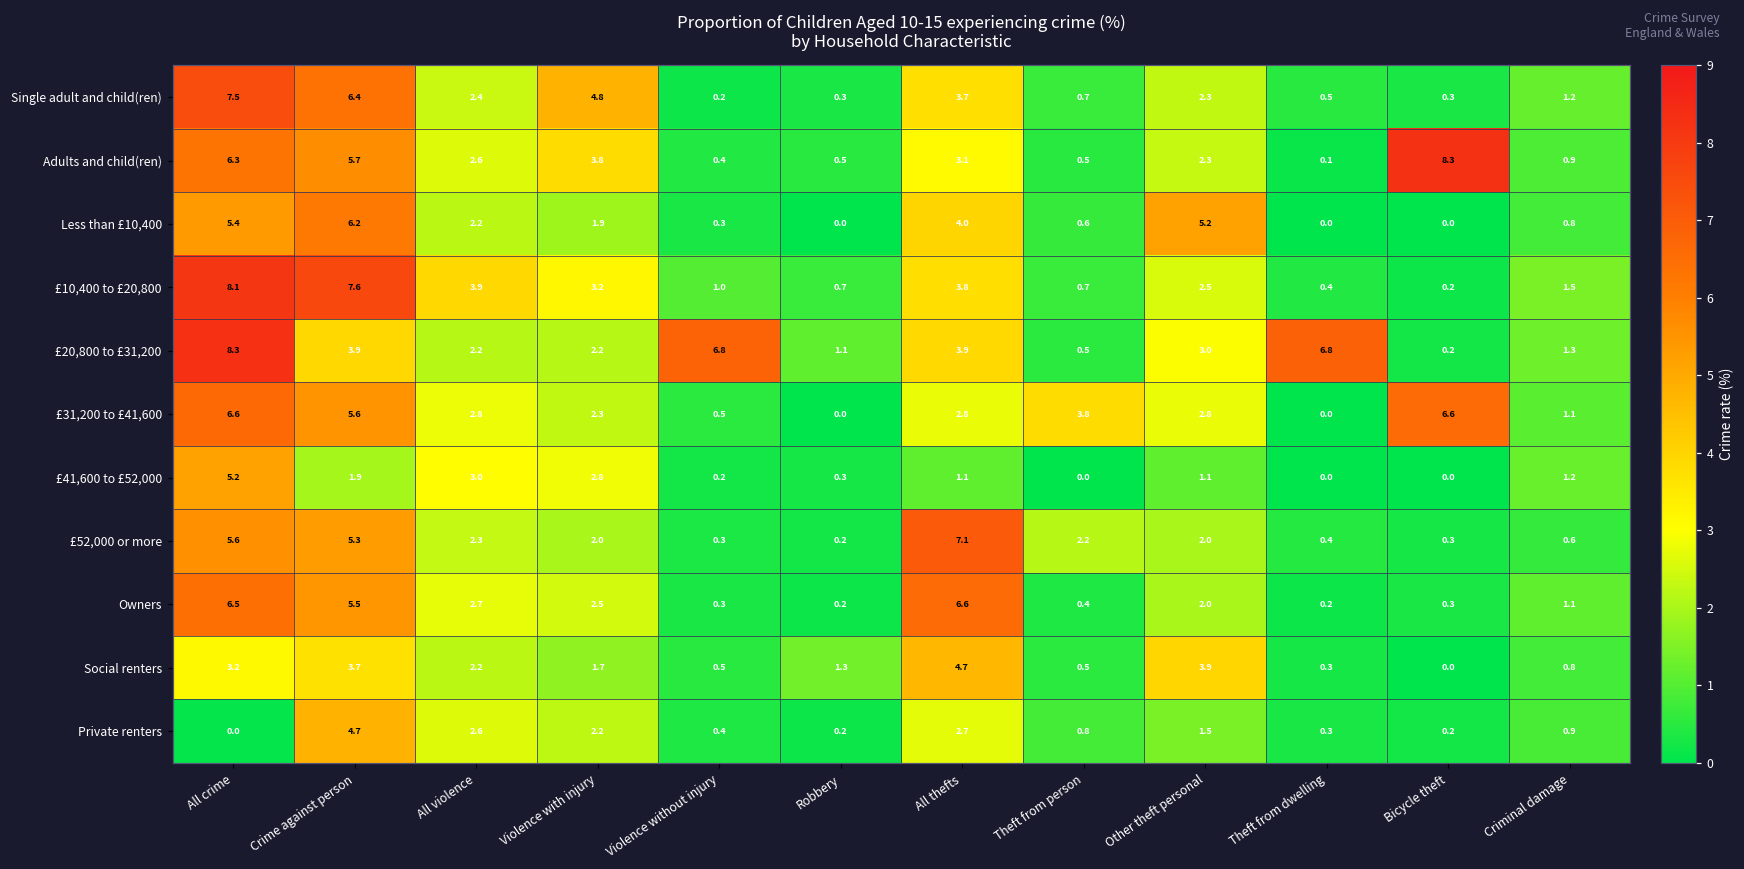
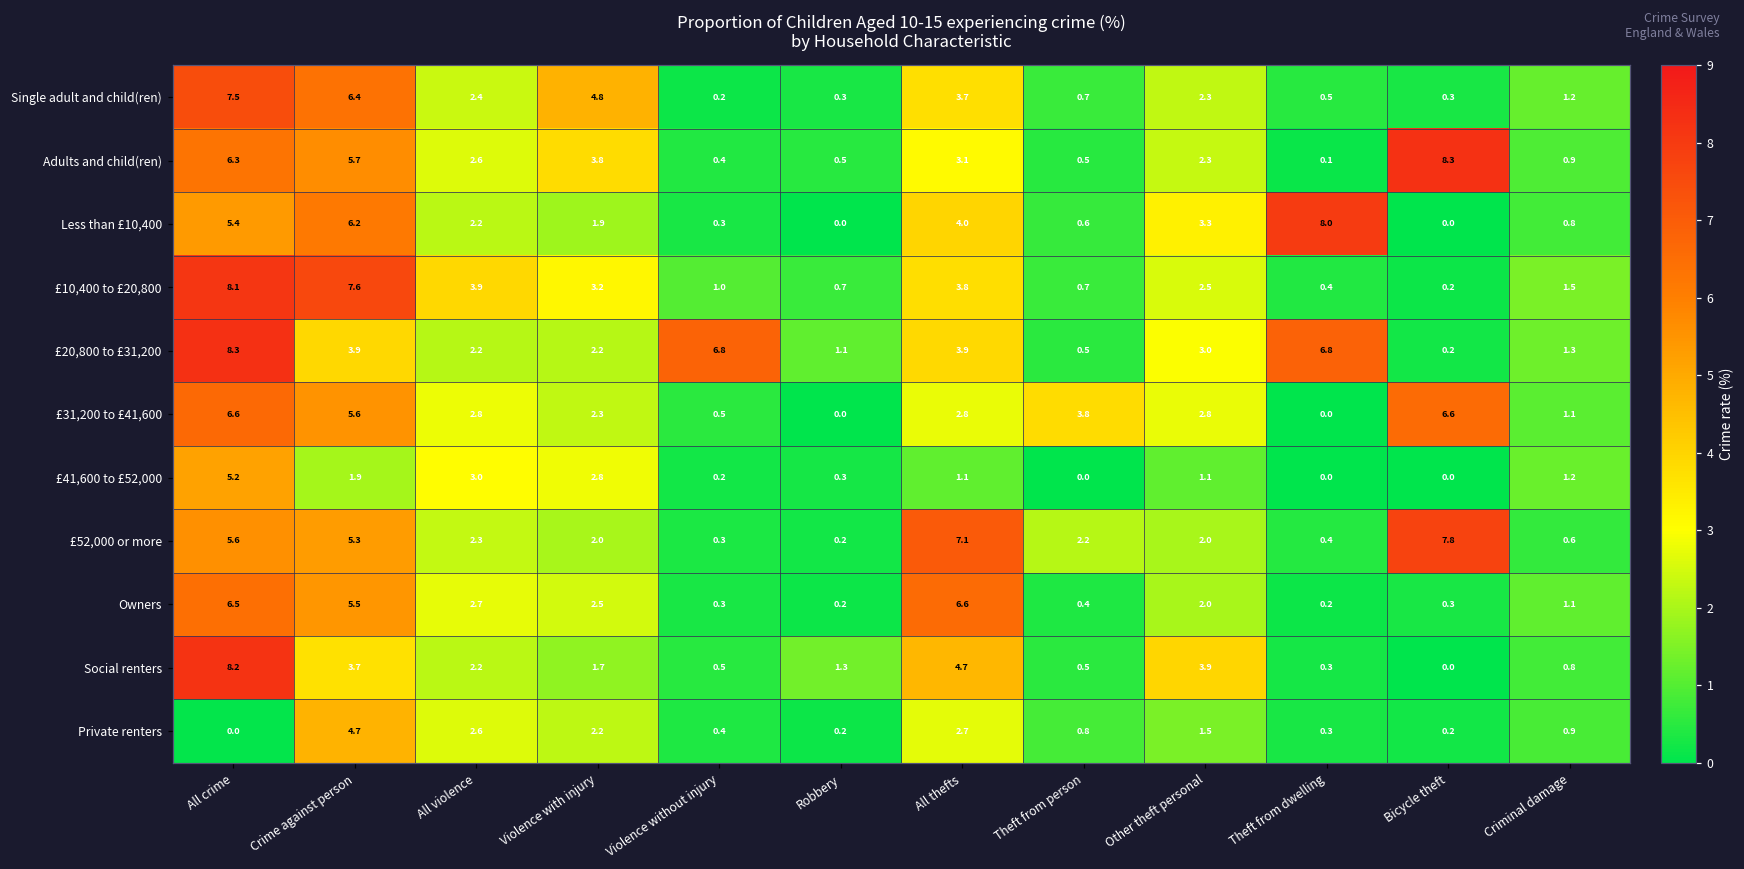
Less than £10,400, Other theft personal: 5.2 -> 3.3
Less than £10,400, Theft from dwelling: 0.0 -> 8.0
£52,000 or more, Bicycle theft: 0.3 -> 7.8
Social renters, All crime: 3.2 -> 8.2
